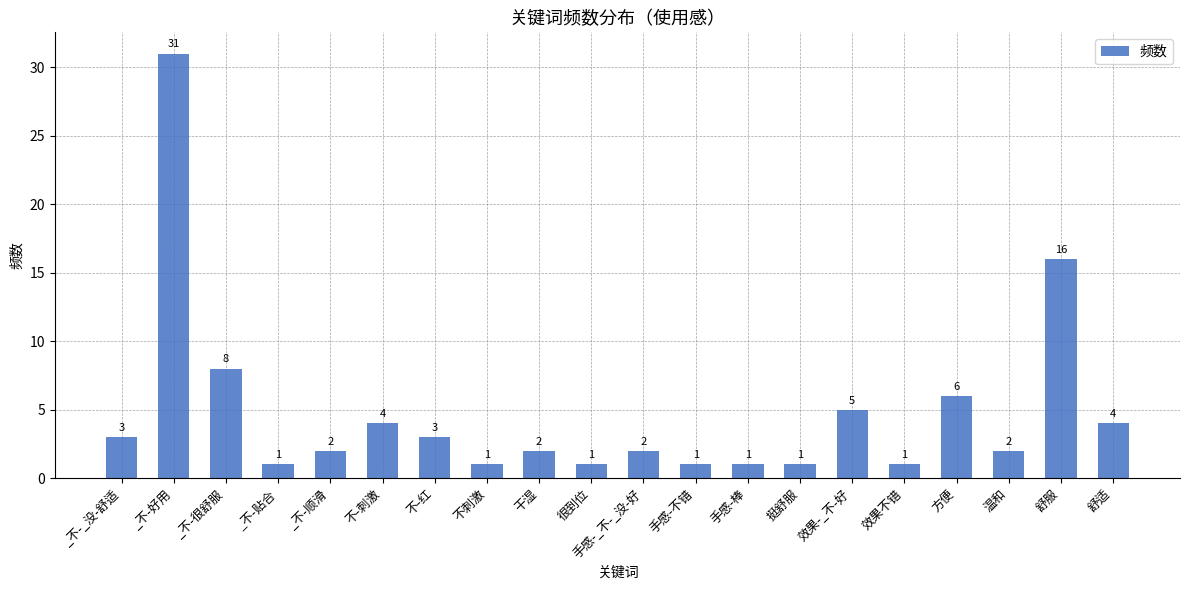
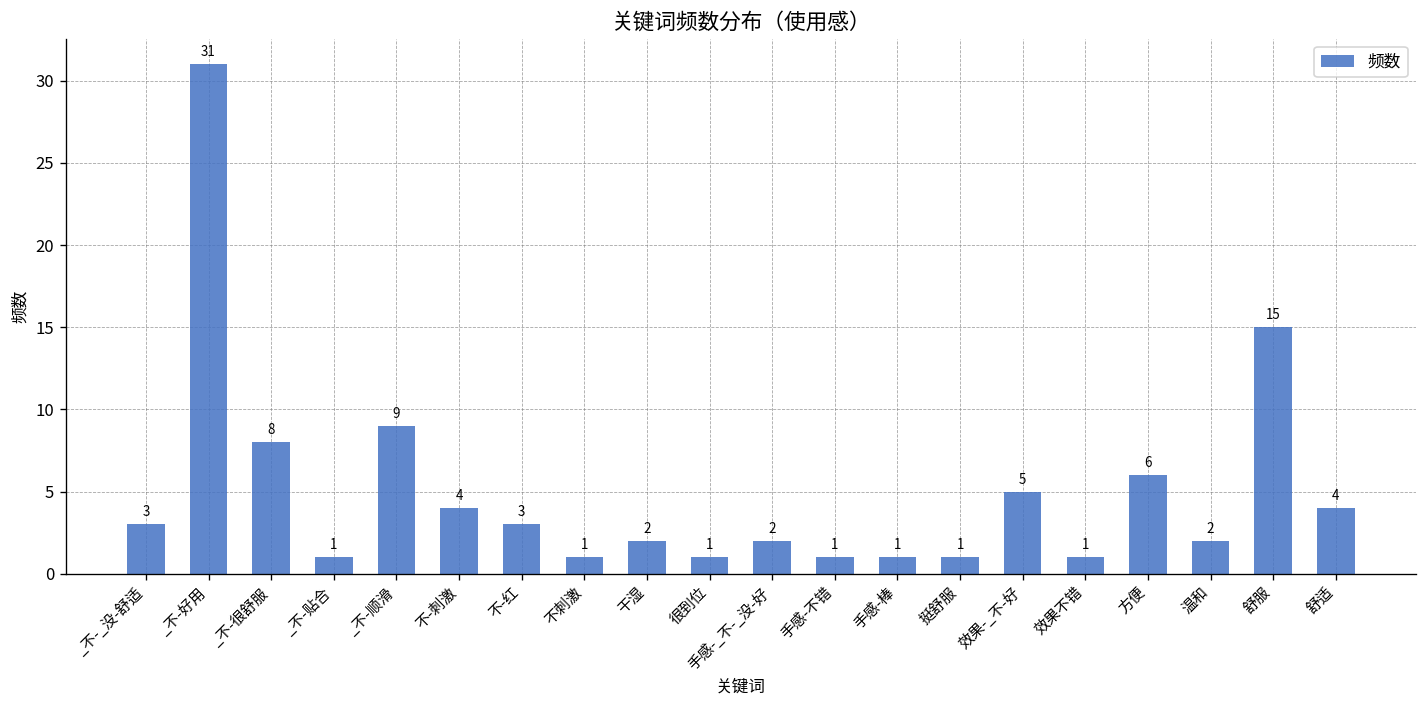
_不-顺滑: 2 -> 9
舒服: 16 -> 15
